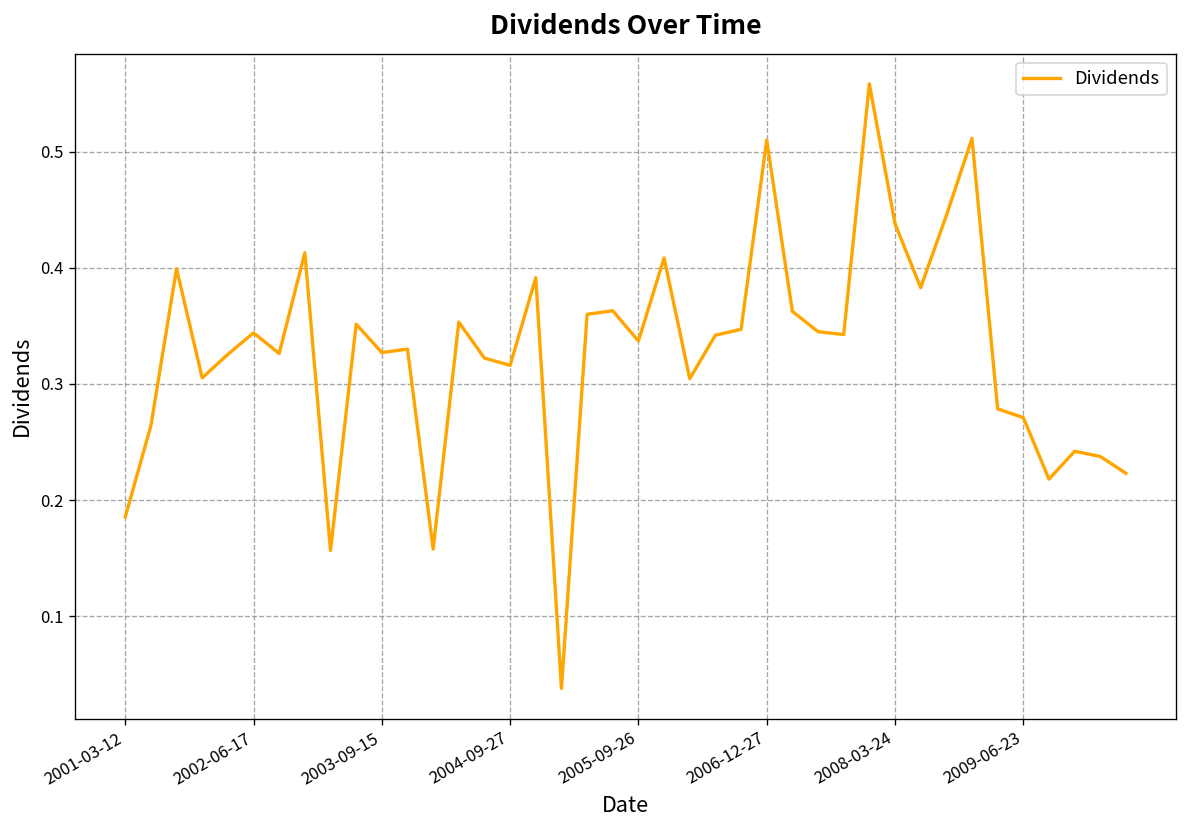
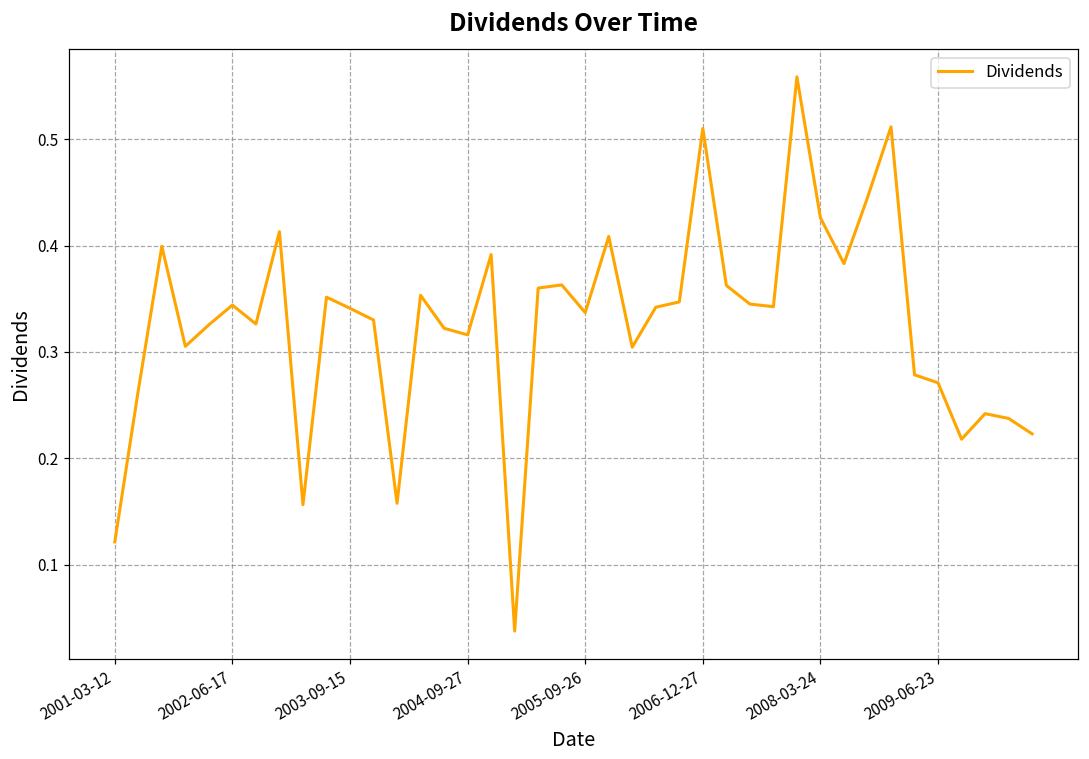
2001-03-12: 0.19 -> 0.12
2003-09-15: 0.33 -> 0.34
2008-03-24: 0.44 -> 0.43
